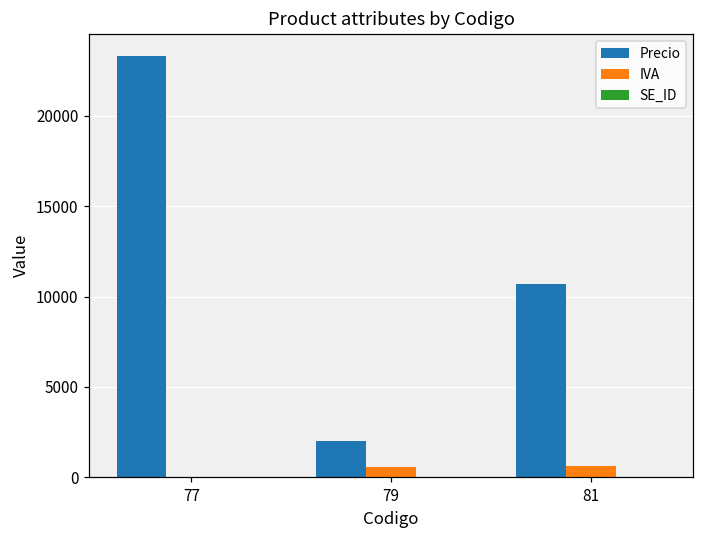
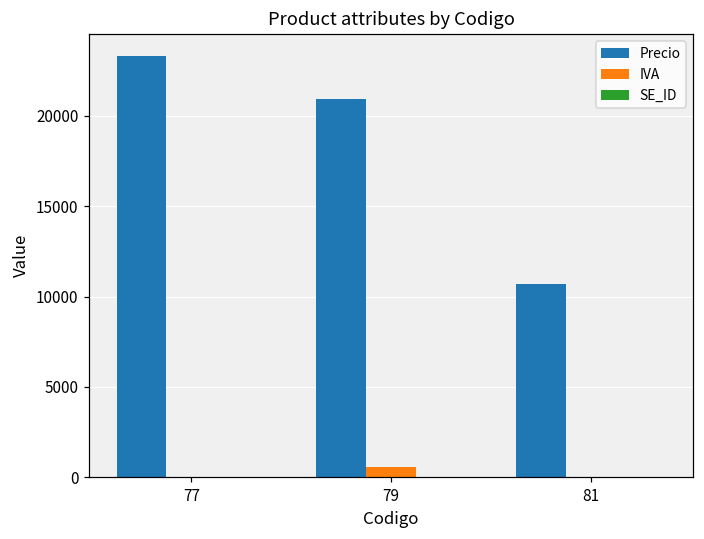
Precio, 79: 2000 -> 20900
IVA, 81: 600 -> 0
